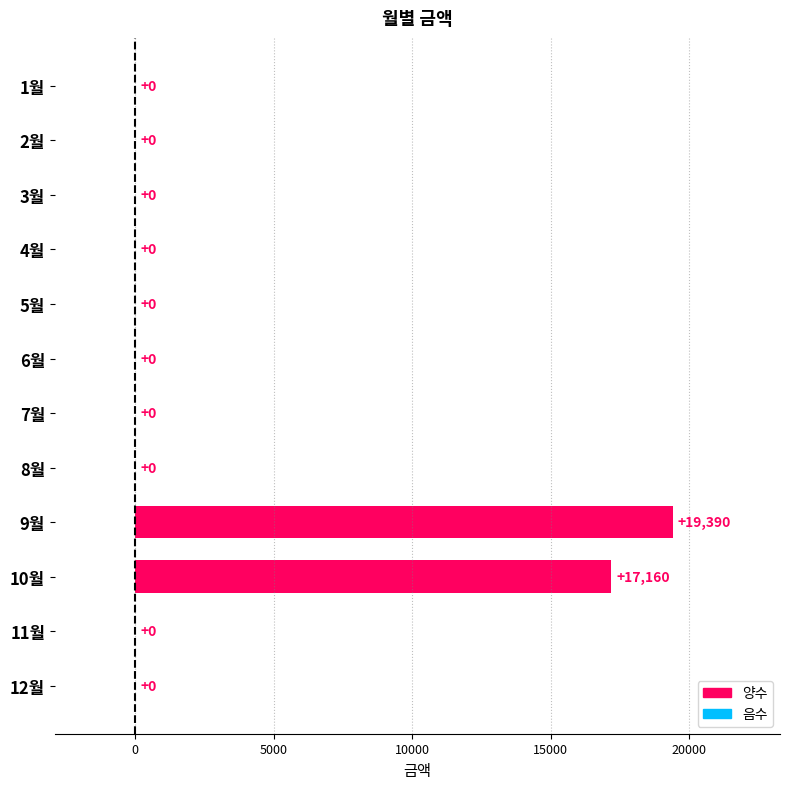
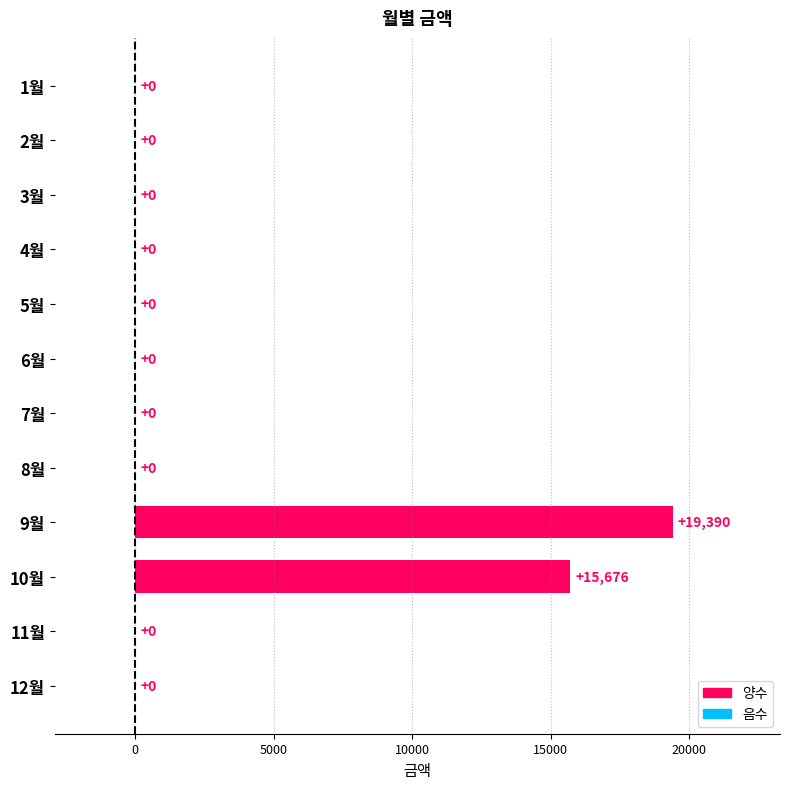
10월: +17,160 -> +15,676
